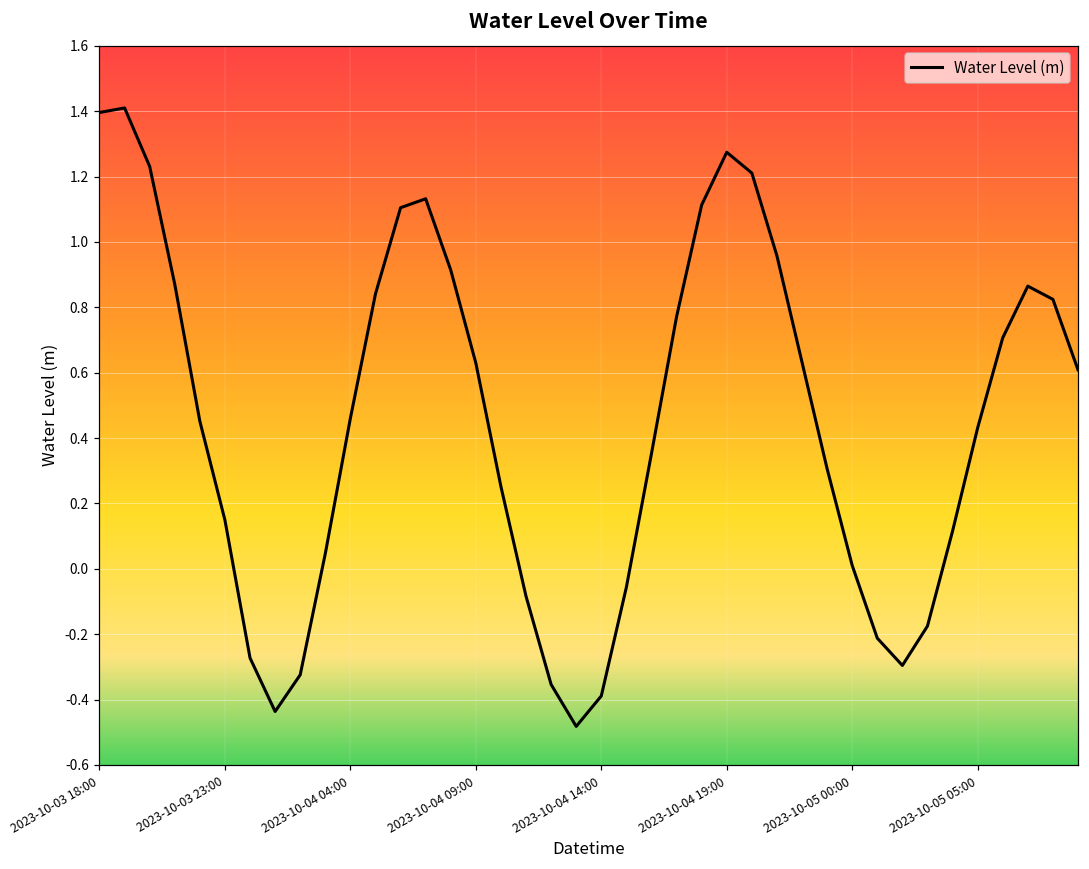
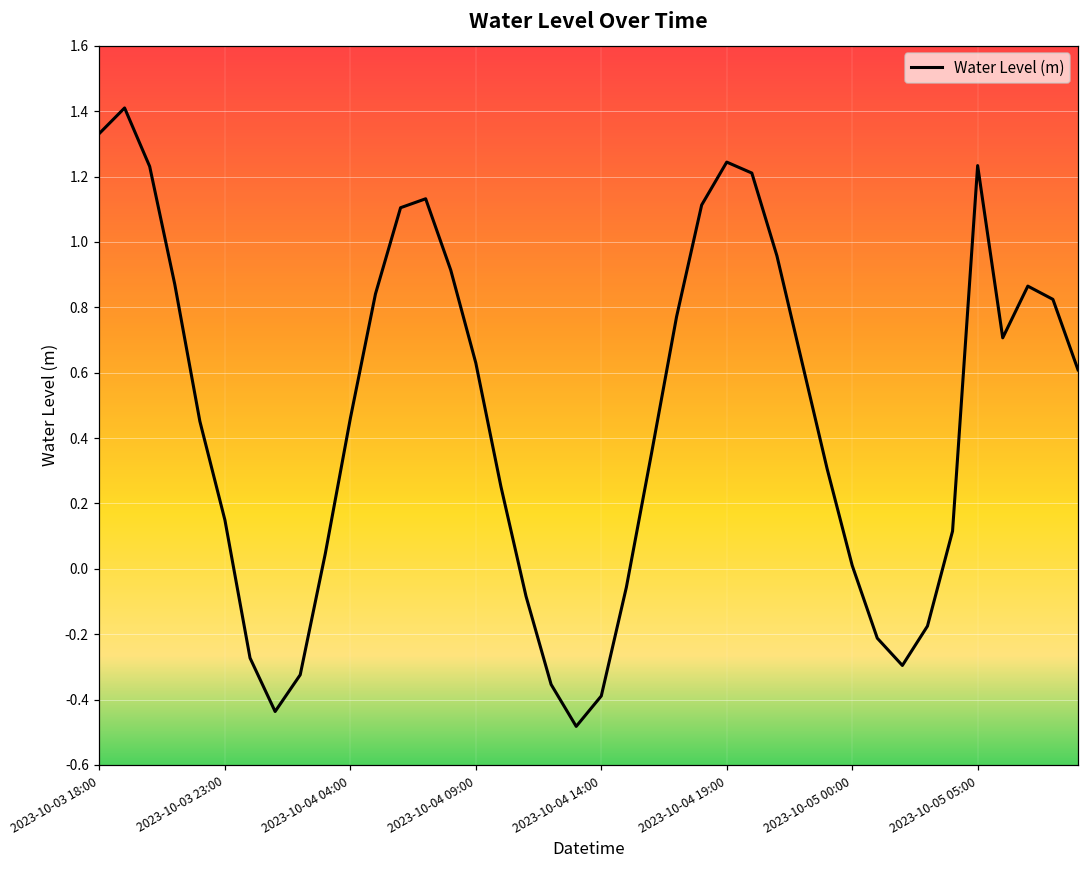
2023-10-03 18:00: 1.40 -> 1.33
2023-10-04 19:00: 1.27 -> 1.24
2023-10-05 05:00: 0.43 -> 1.23
